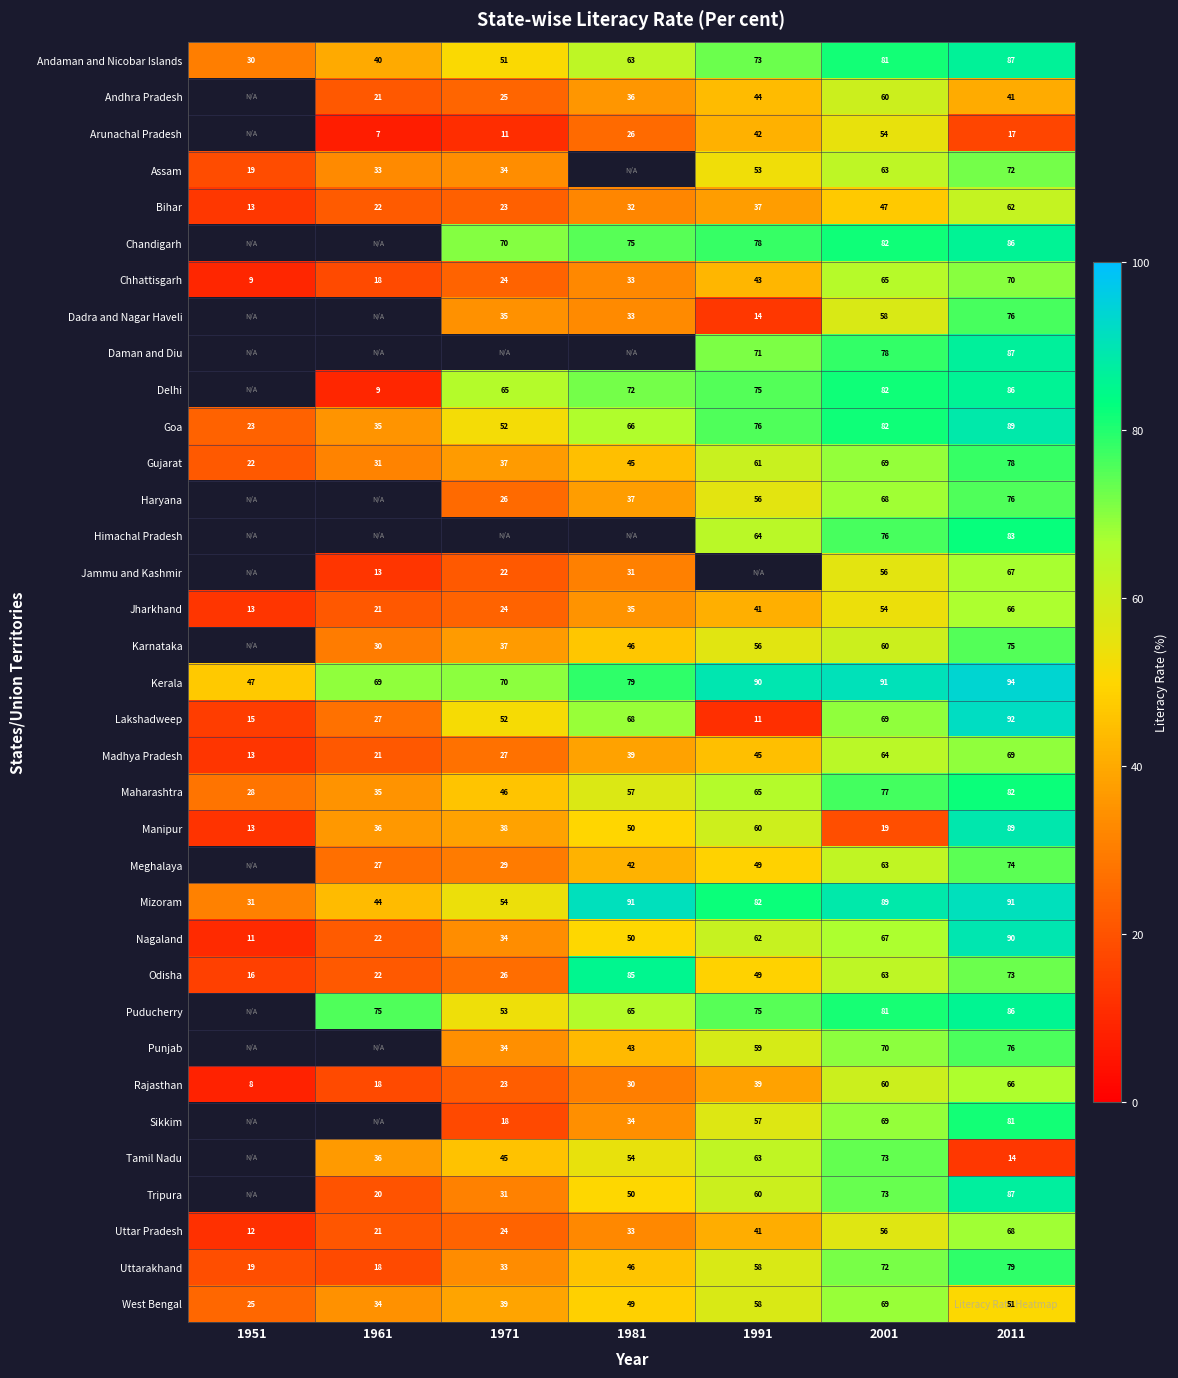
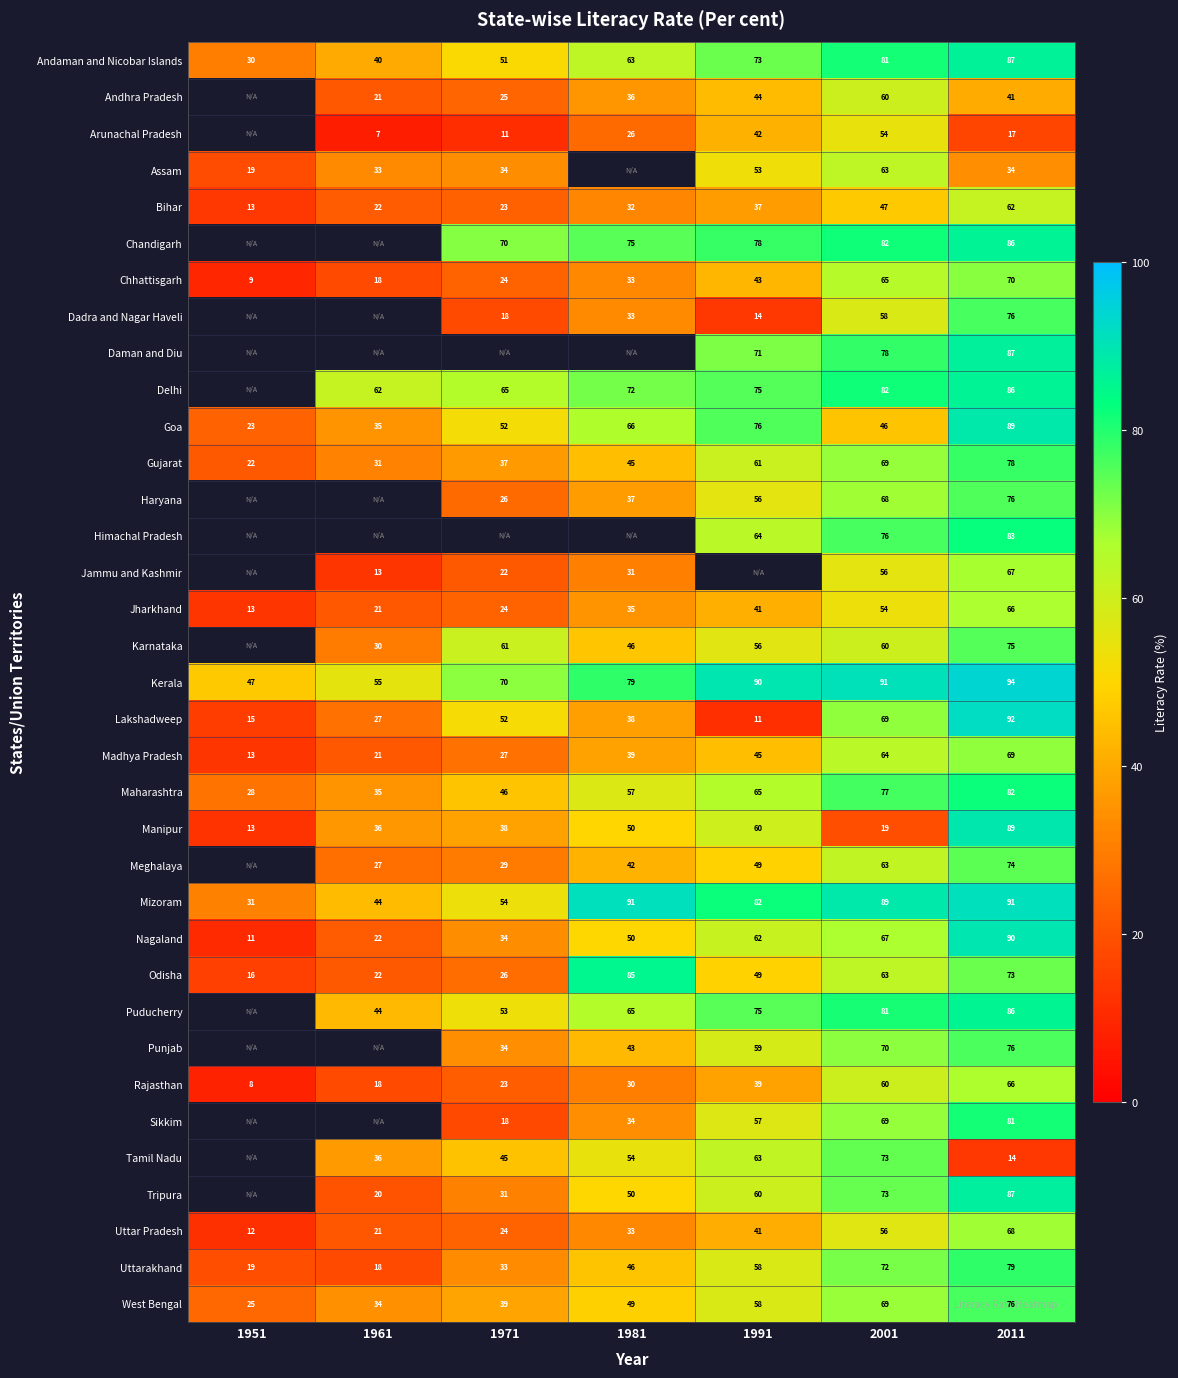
Assam, 2011: 72 -> 34
Dadra and Nagar Haveli, 1971: 35 -> 18
Delhi, 1961: 9 -> 62
Goa, 2001: 82 -> 46
Karnataka, 1971: 37 -> 61
Kerala, 1961: 69 -> 55
Lakshadweep, 1981: 68 -> 38
Puducherry, 1961: 75 -> 44
West Bengal, 2011: 51 -> 76
